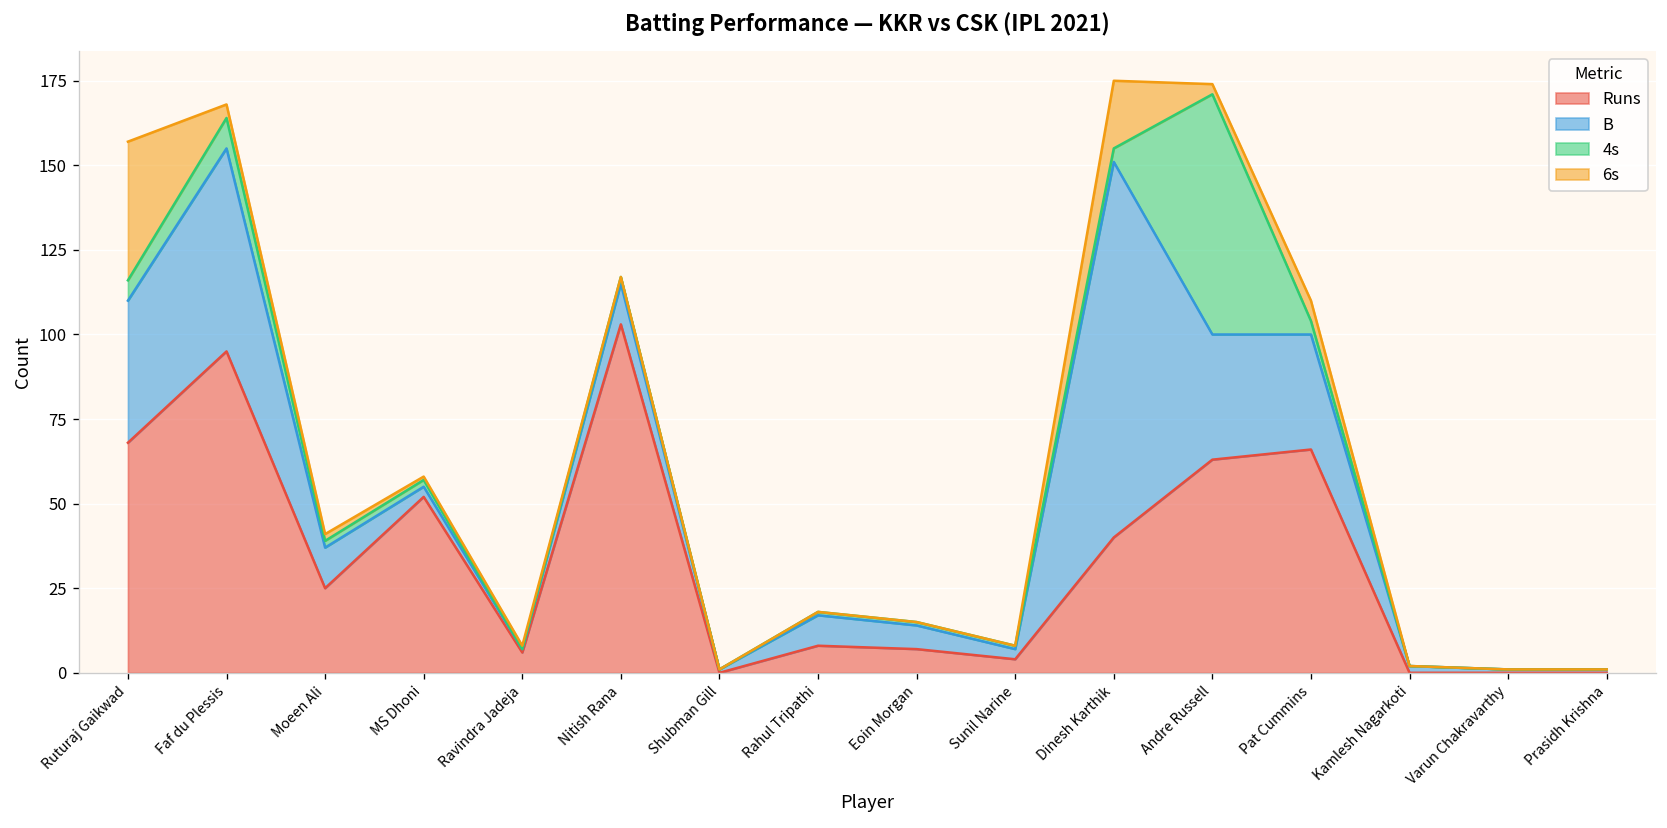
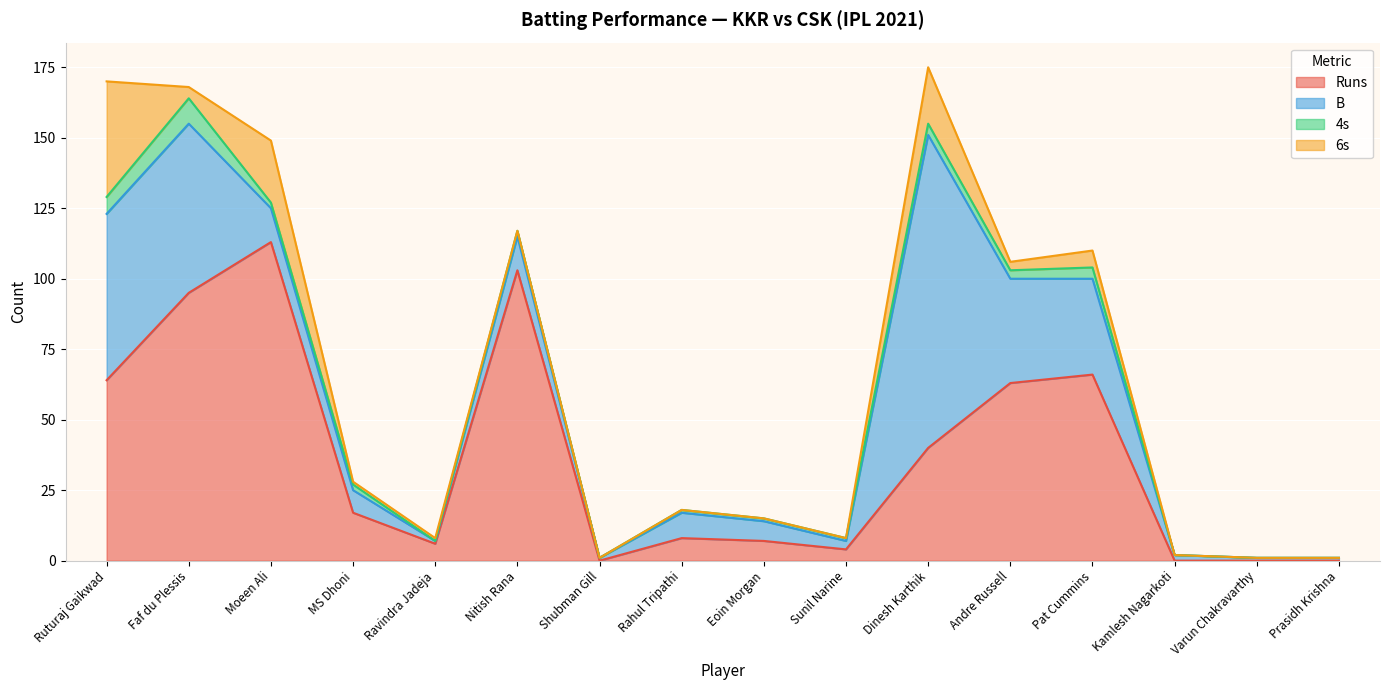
Runs, Ruturaj Gaikwad: 68 -> 64
B, Ruturaj Gaikwad: 42 -> 59
Runs, Moeen Ali: 25 -> 113
6s, Moeen Ali: 2 -> 22
Runs, MS Dhoni: 52 -> 17
B, MS Dhoni: 3 -> 8
4s, Andre Russell: 71 -> 3
